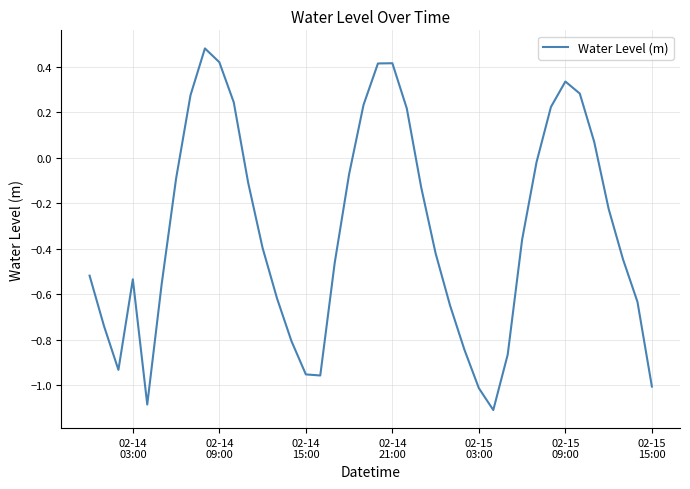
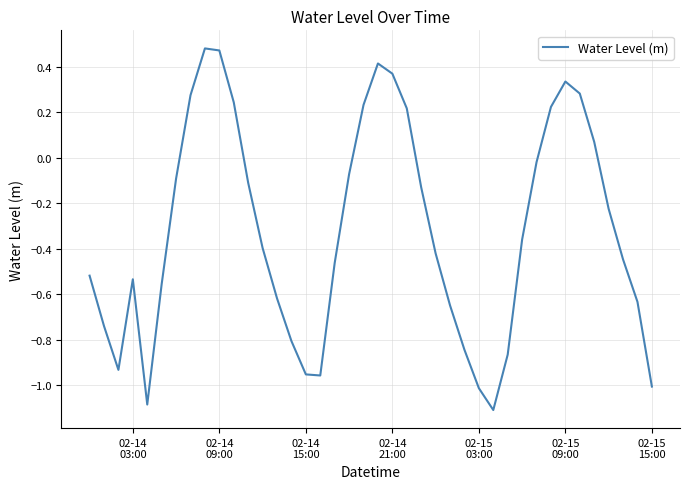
02-14 09:00: 0.42 -> 0.47
02-14 21:00: 0.42 -> 0.37
